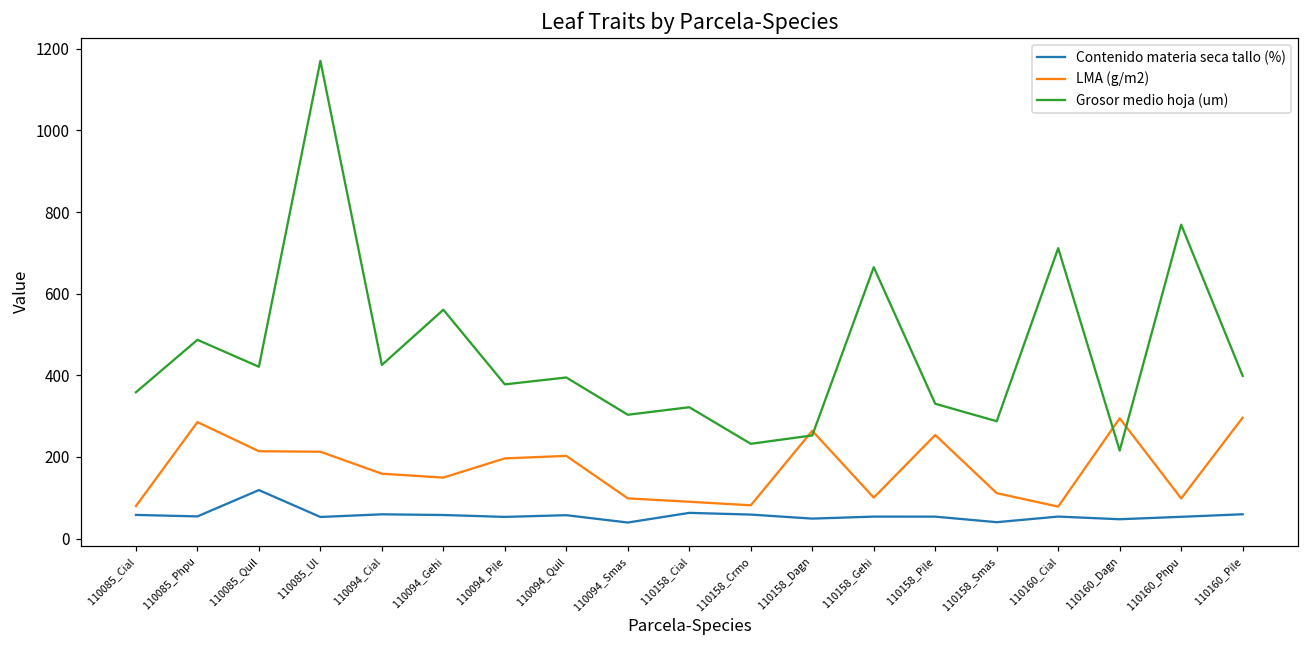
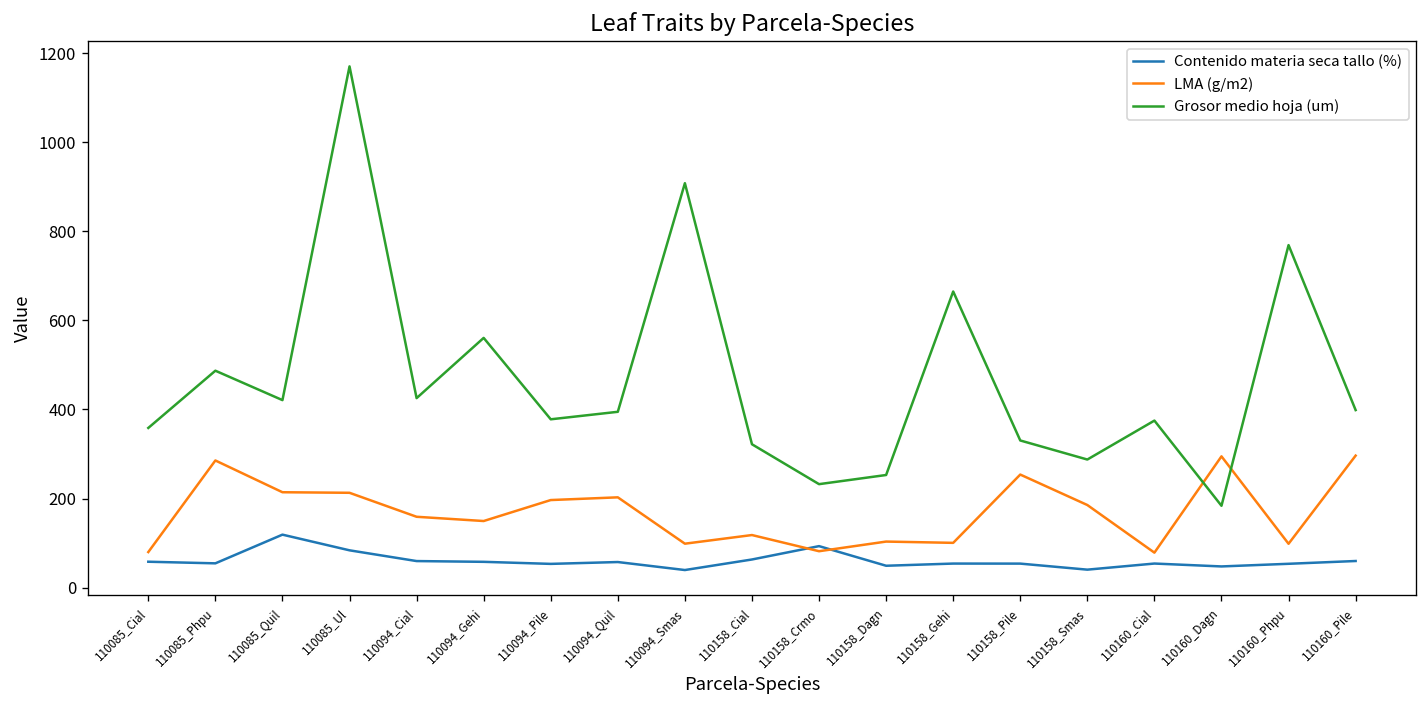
Contenido materia seca tallo (%), 110085_Ul: 50 -> 80
Grosor medio hoja (um), 110094_Smas: 300 -> 910
LMA (g/m2), 110158_Cial: 90 -> 120
Contenido materia seca tallo (%), 110158_Crmo: 60 -> 90
LMA (g/m2), 110158_Dagn: 260 -> 100
LMA (g/m2), 110158_Smas: 110 -> 190
Grosor medio hoja (um), 110160_Cial: 710 -> 380
Grosor medio hoja (um), 110160_Dagn: 220 -> 180
